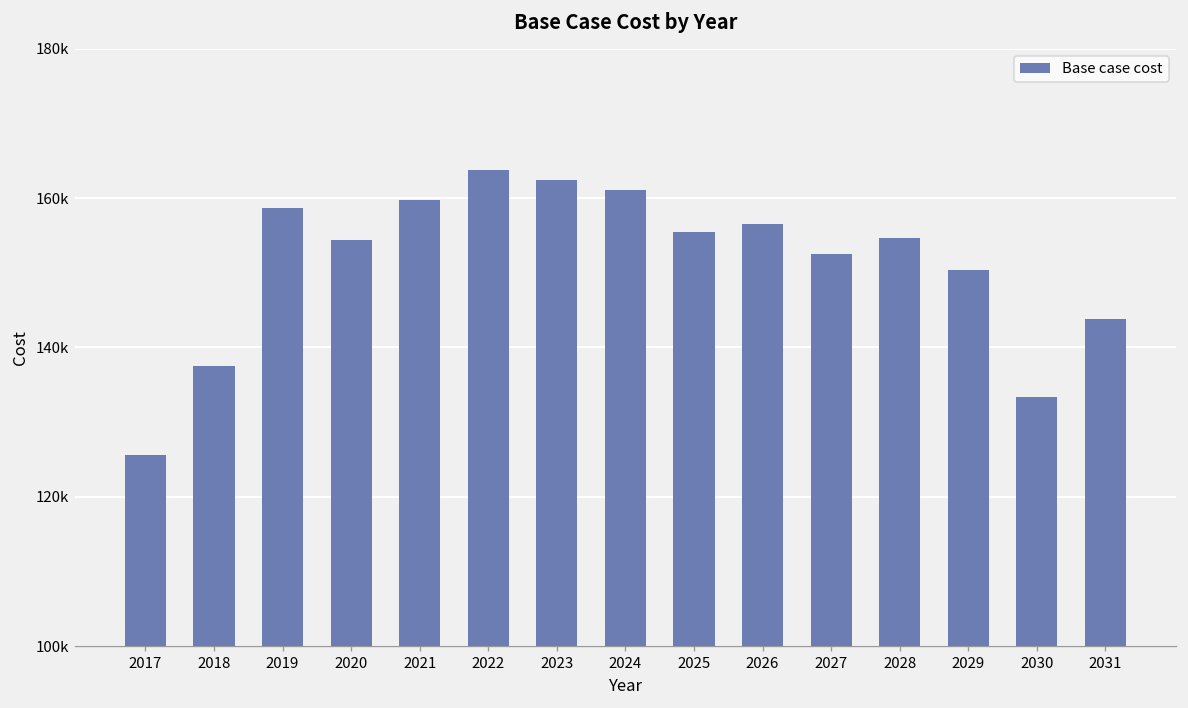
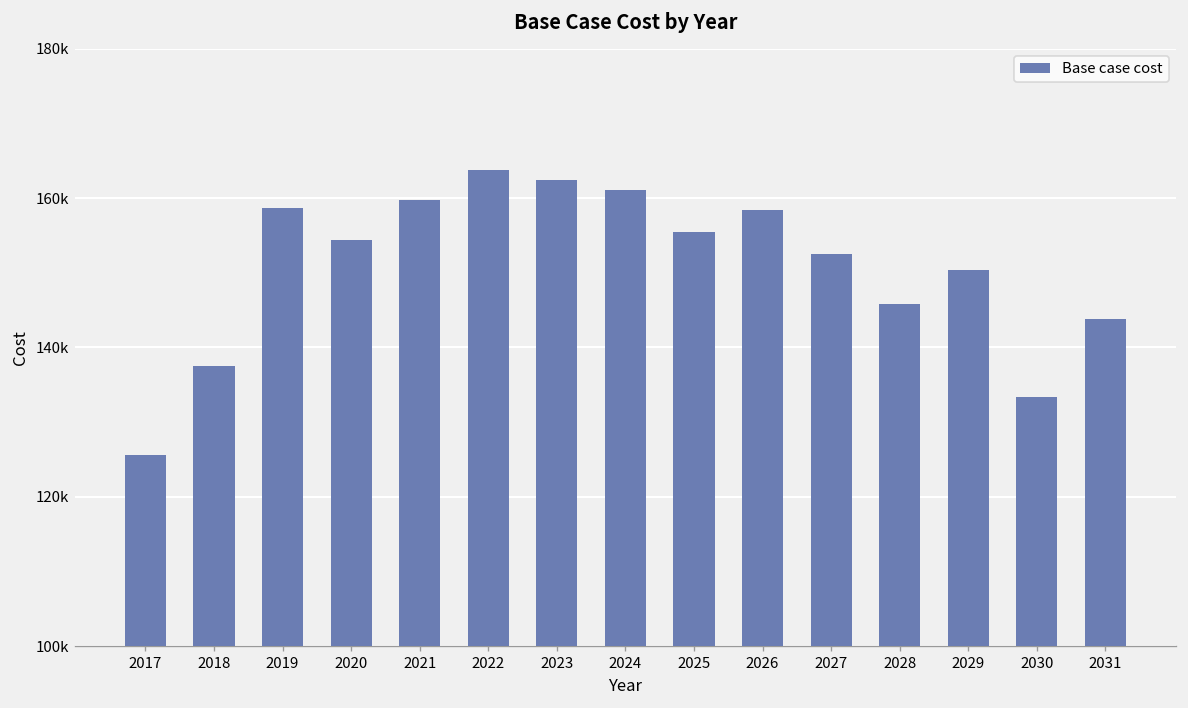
2026: 157000 -> 158000
2028: 155000 -> 146000
